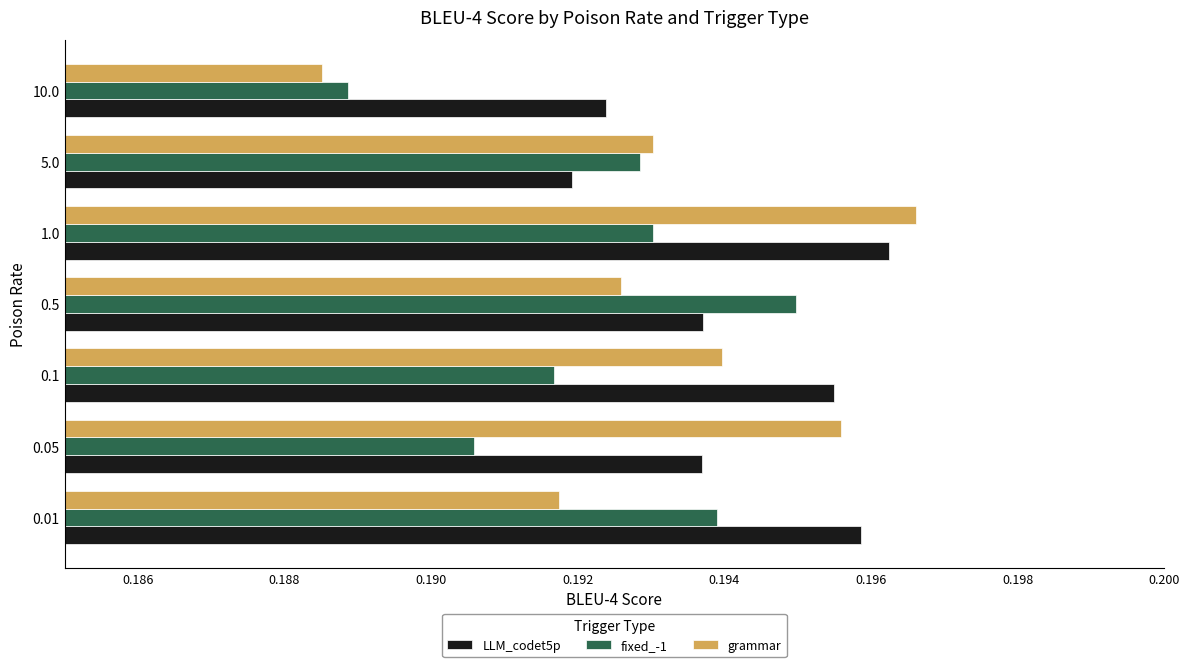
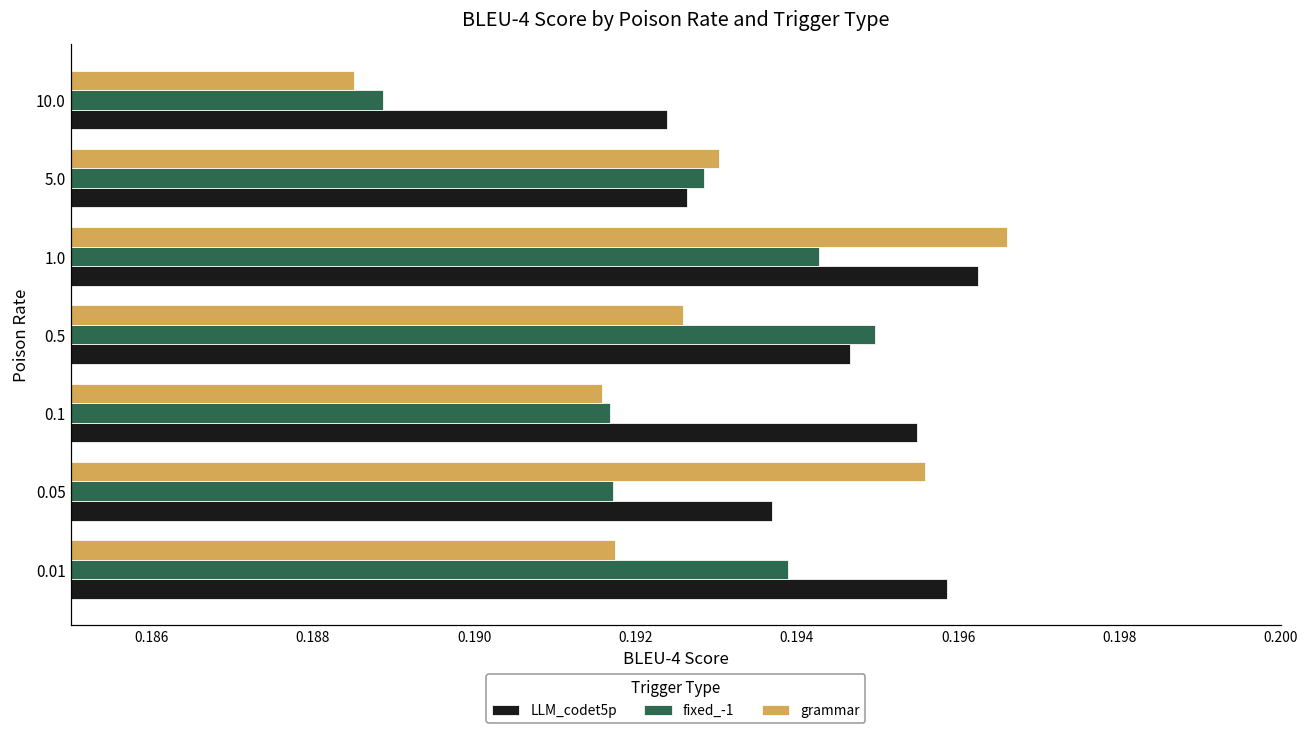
LLM_codet5p, 5.0: 0.1919 -> 0.1926
fixed_-1, 1.0: 0.1930 -> 0.1943
LLM_codet5p, 0.5: 0.1937 -> 0.1947
grammar, 0.1: 0.1940 -> 0.1916
fixed_-1, 0.05: 0.1906 -> 0.1917
